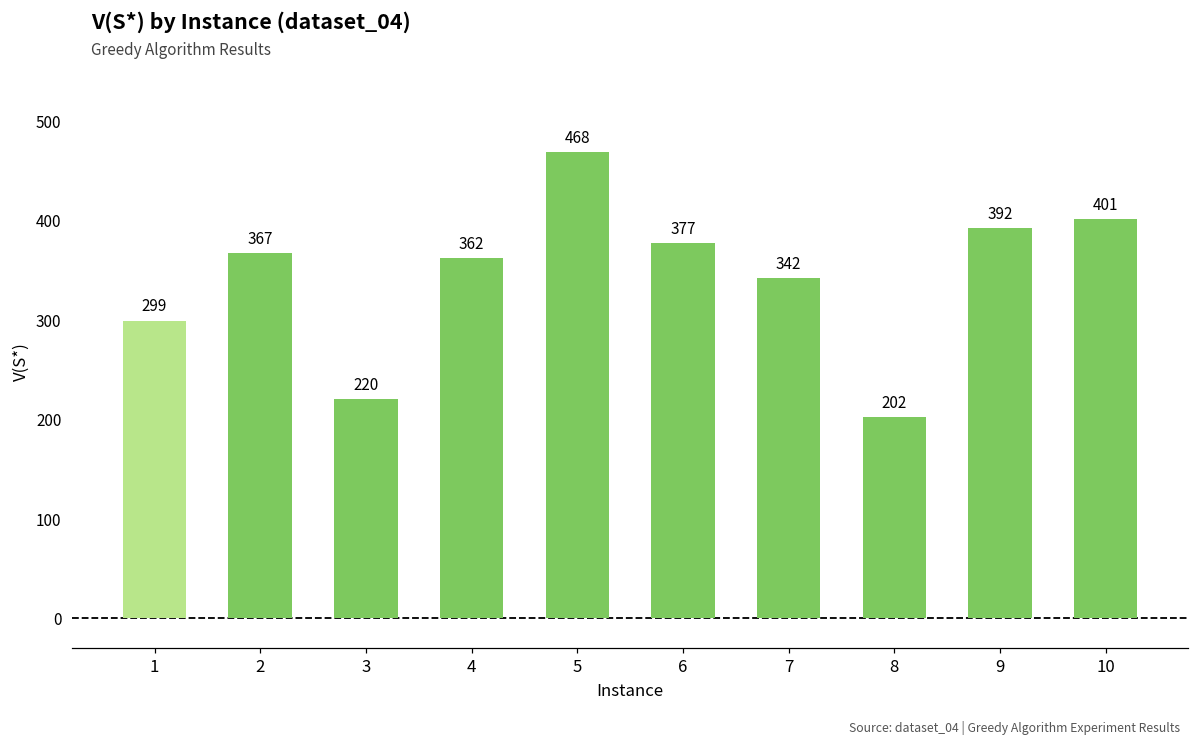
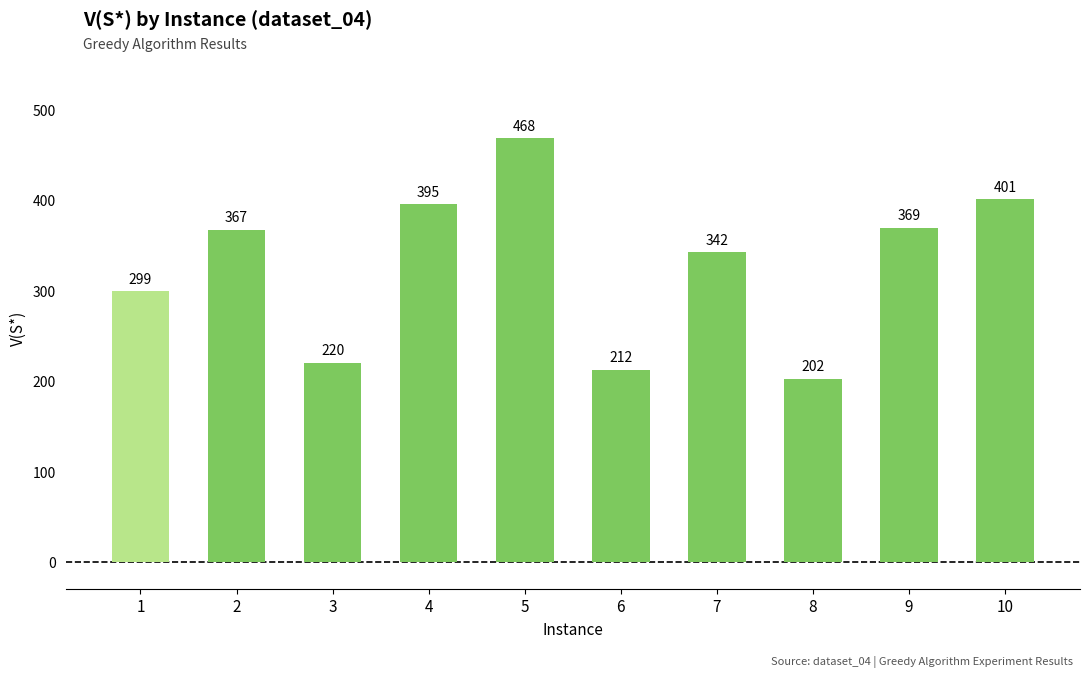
4: 362 -> 395
6: 377 -> 212
9: 392 -> 369
